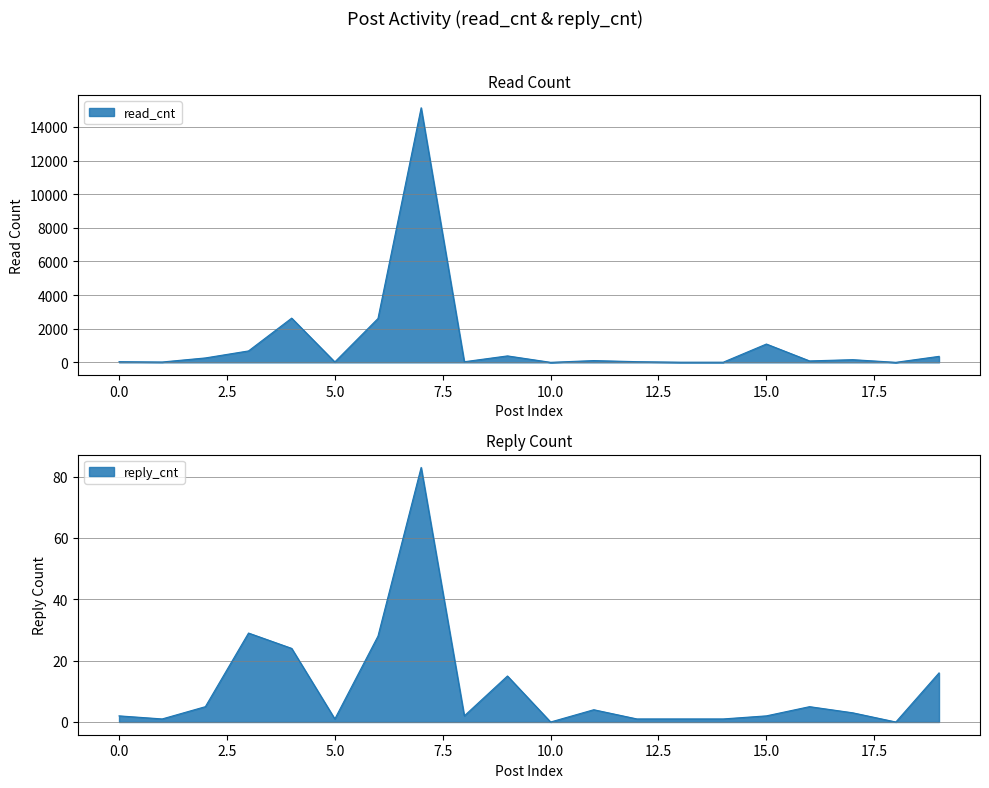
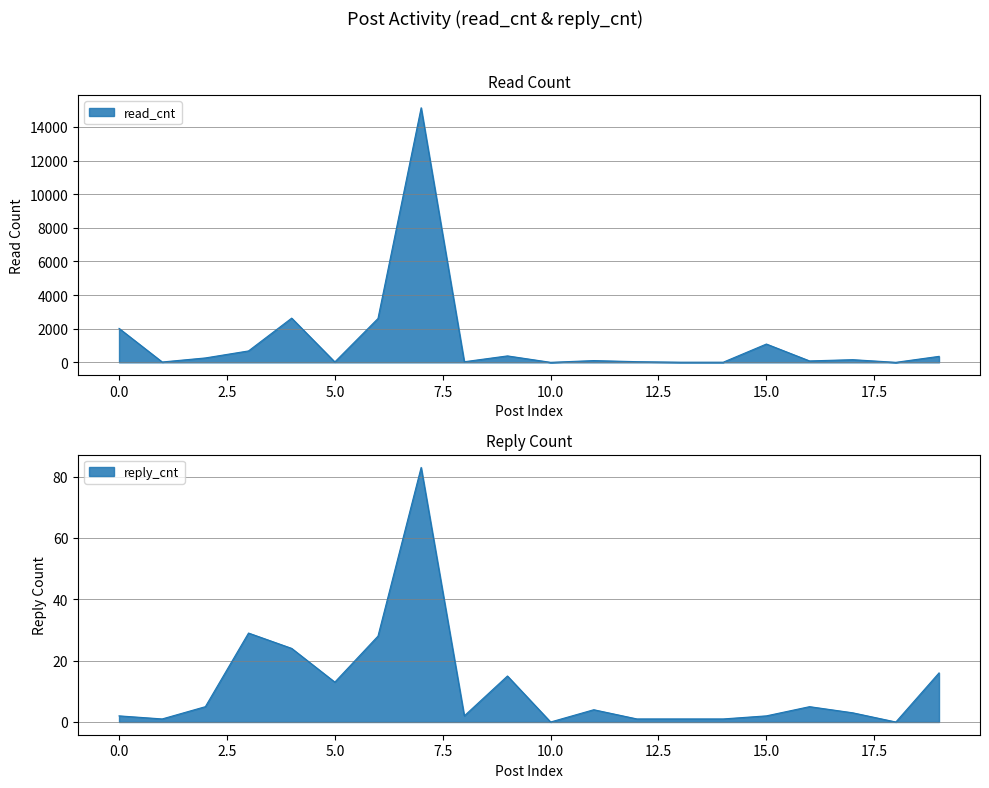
Read Count, 0.0: 0 -> 2000
Reply Count, 5.0: 1 -> 13
